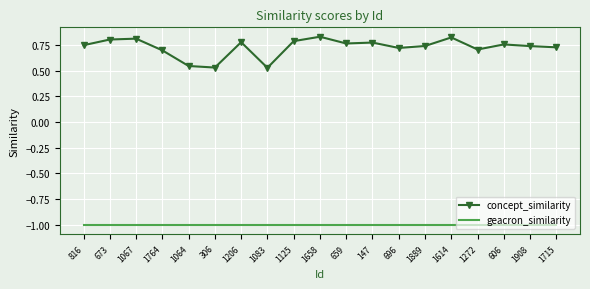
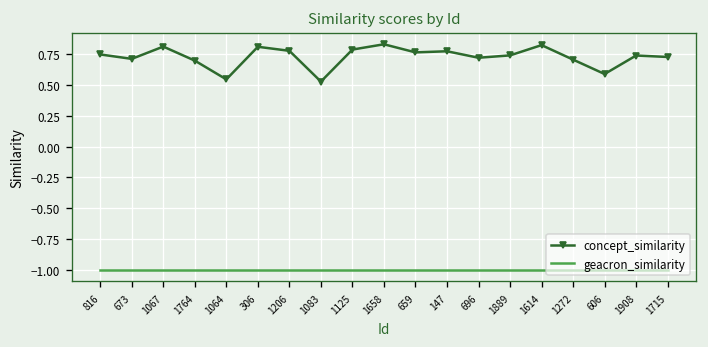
concept_similarity, 673: 0.80 -> 0.71
concept_similarity, 306: 0.53 -> 0.81
concept_similarity, 606: 0.76 -> 0.59
